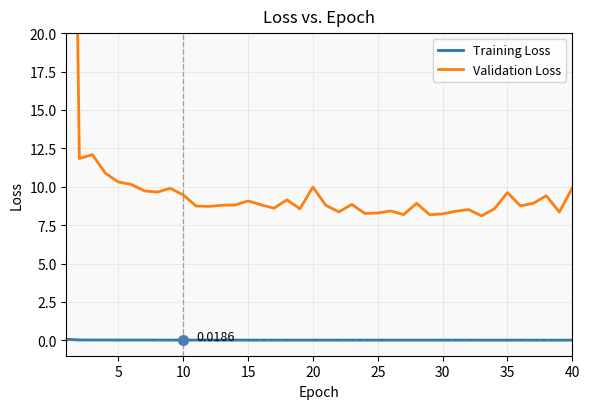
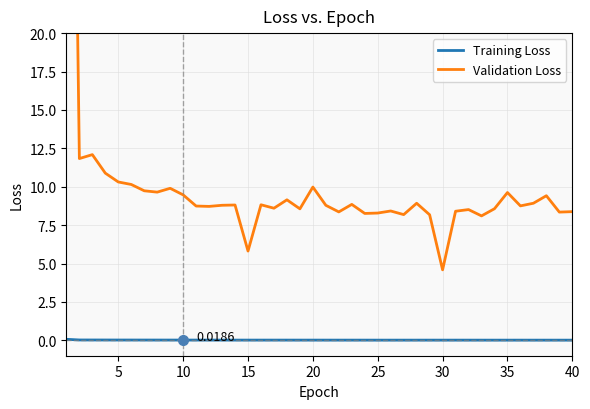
Validation Loss, 15: 9.1 -> 5.8
Validation Loss, 30: 8.2 -> 4.6
Validation Loss, 40: 9.9 -> 8.4
